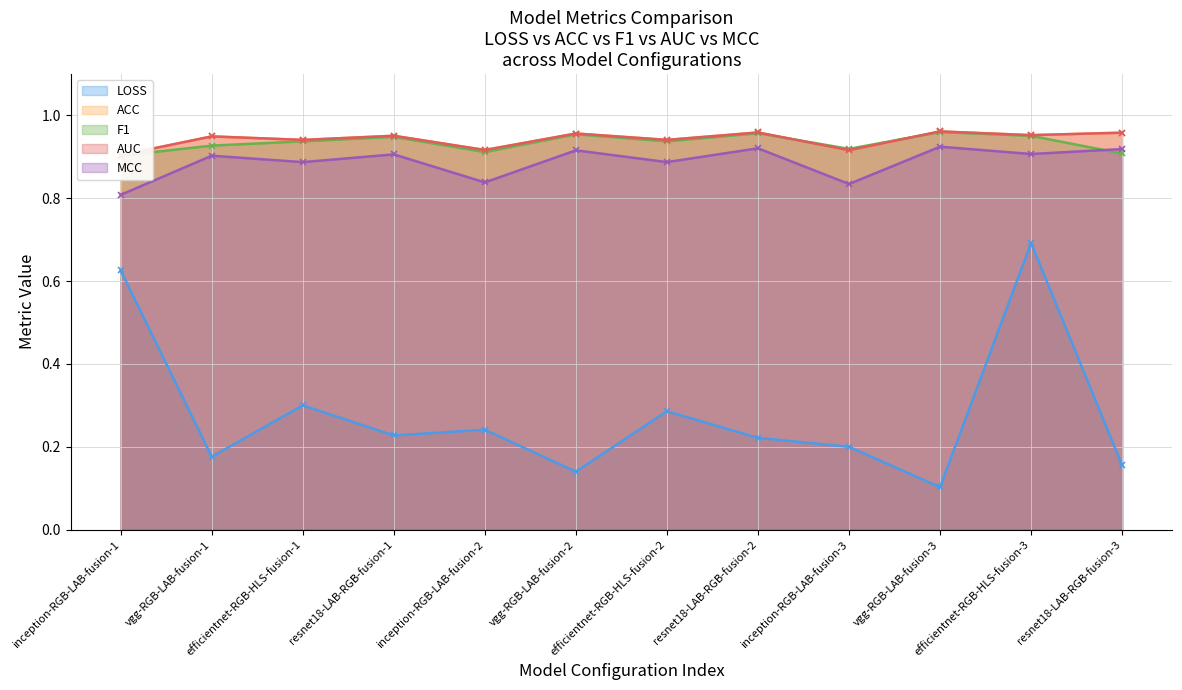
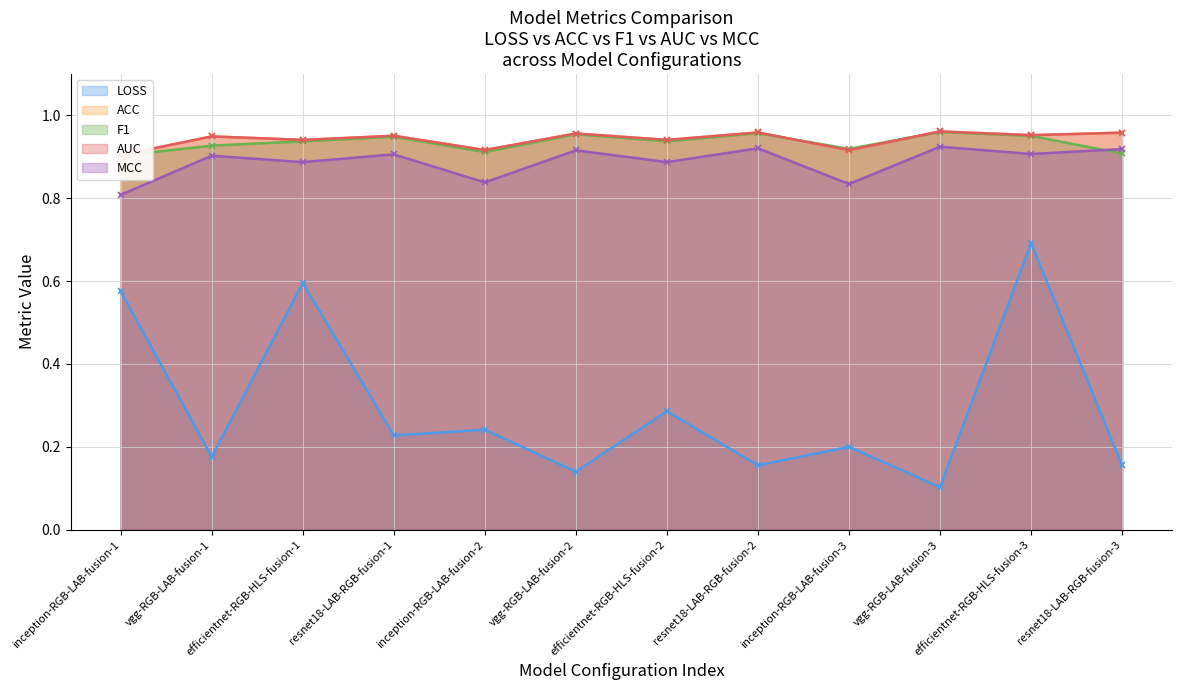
LOSS, inception-RGB-LAB-fusion-1: 0.63 -> 0.58
LOSS, efficientnet-RGB-HLS-fusion-1: 0.30 -> 0.60
LOSS, resnet18-LAB-RGB-fusion-2: 0.22 -> 0.16
